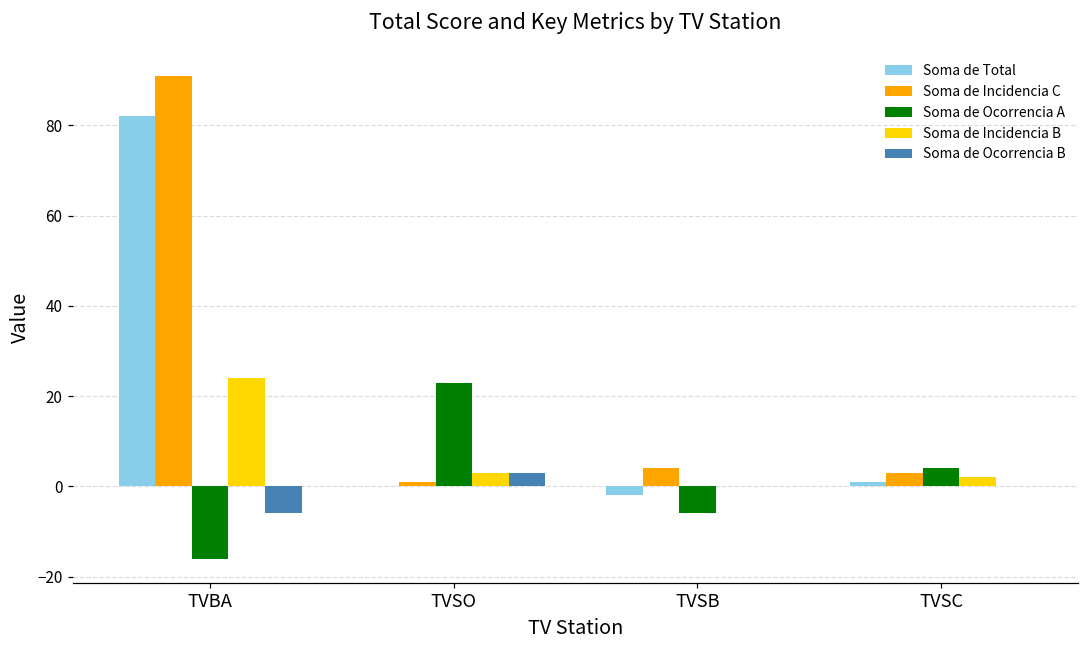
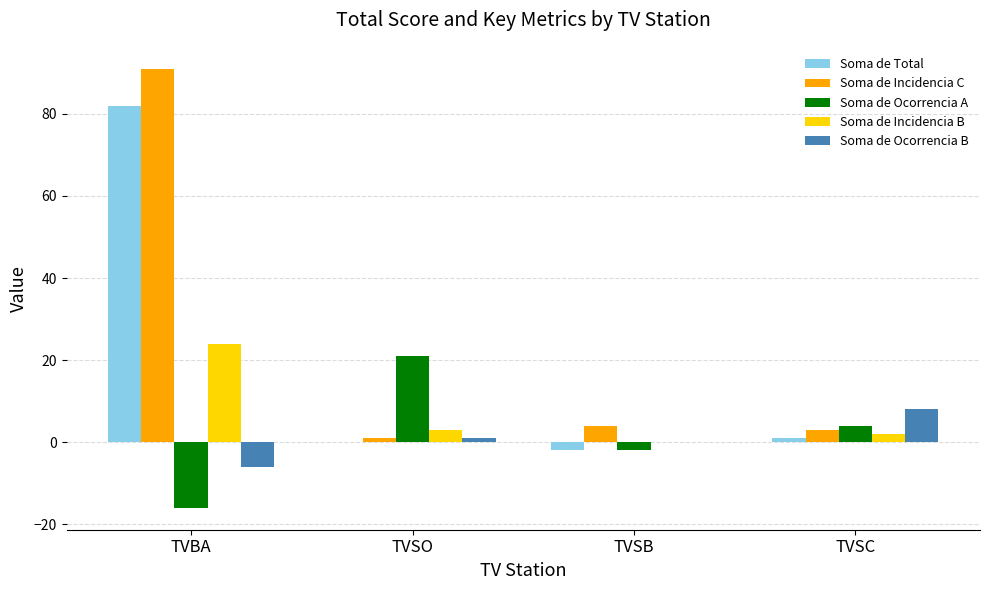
Soma de Ocorrencia A, TVSO: 23 -> 21
Soma de Ocorrencia B, TVSO: 3 -> 1
Soma de Ocorrencia A, TVSB: -6 -> -2
Soma de Ocorrencia B, TVSC: 0 -> 8
